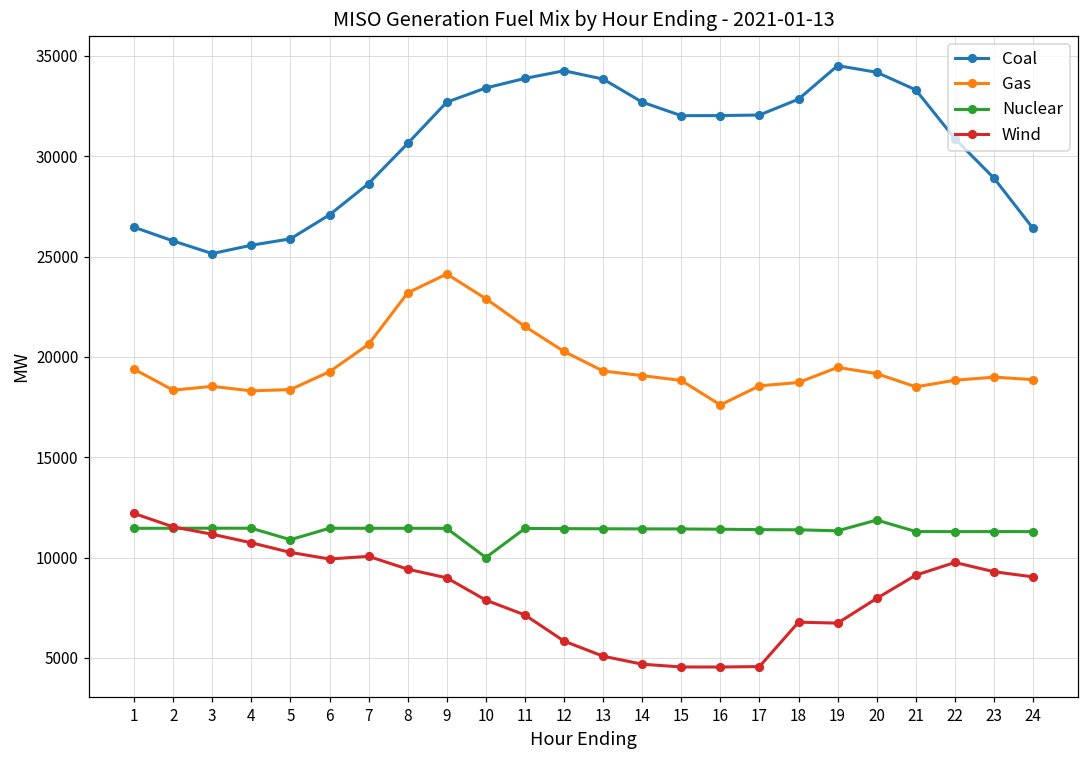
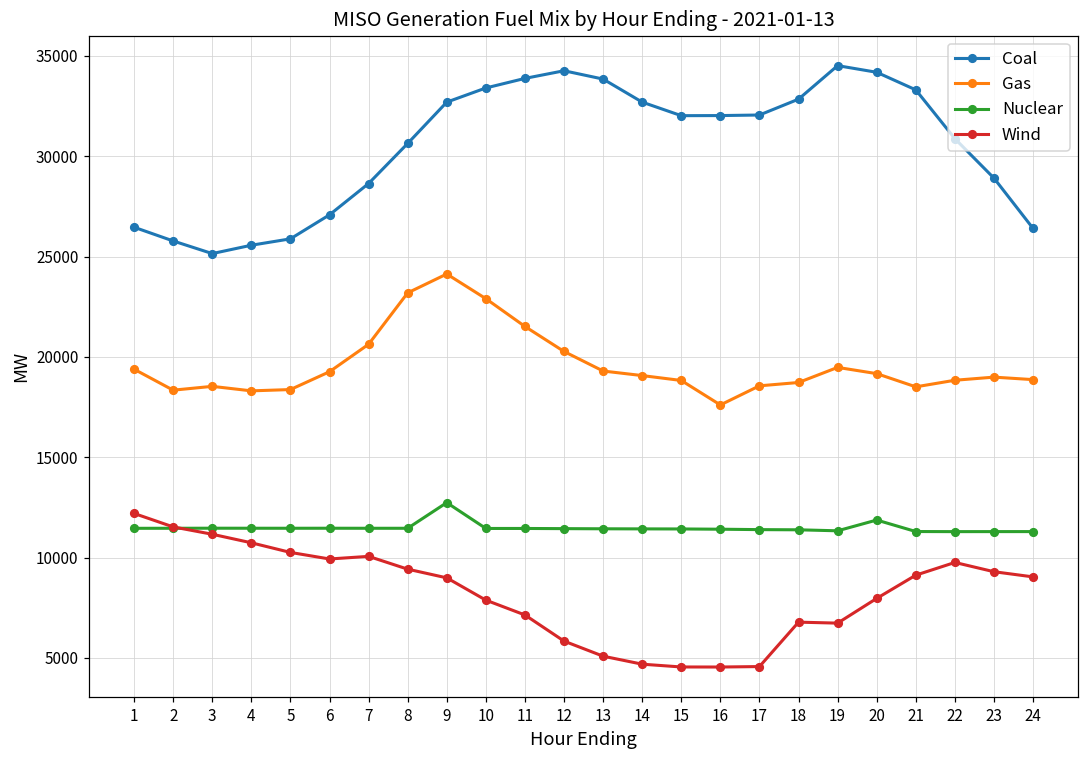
Nuclear, 5: 10900 -> 11500
Nuclear, 9: 11500 -> 12700
Nuclear, 10: 10000 -> 11500
